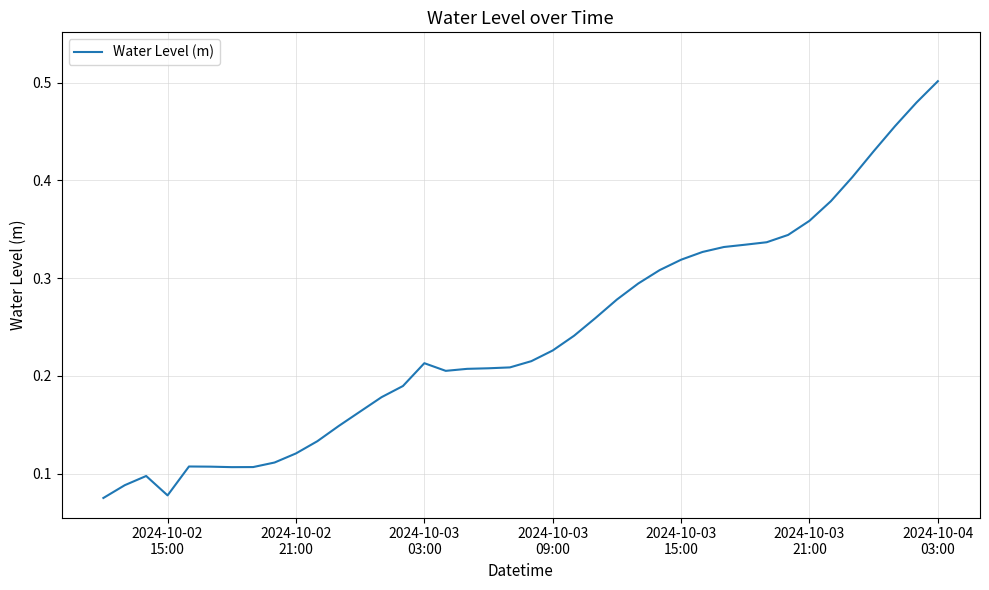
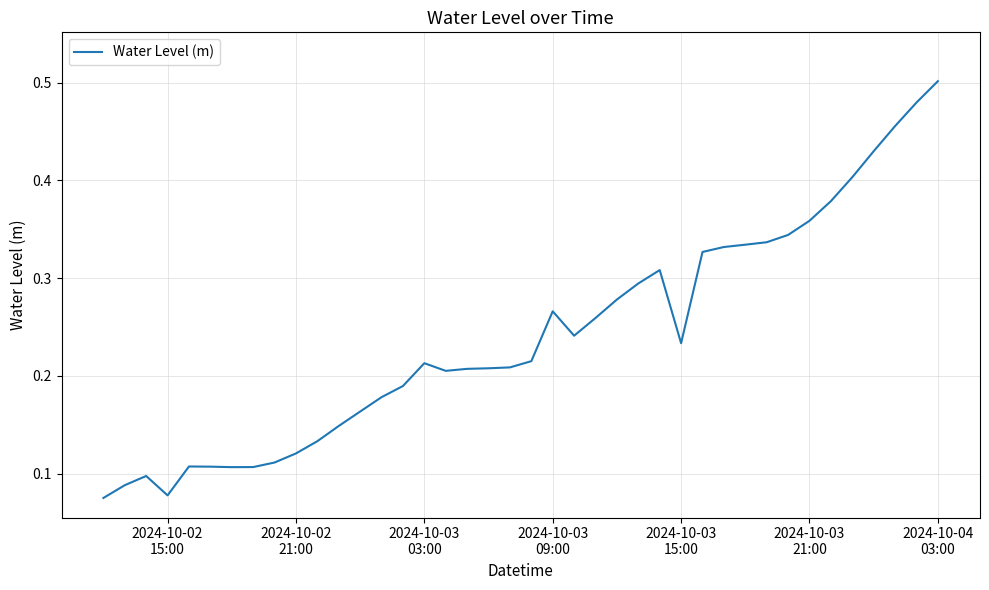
2024-10-03 09:00: 0.23 -> 0.27
2024-10-03 15:00: 0.32 -> 0.23
